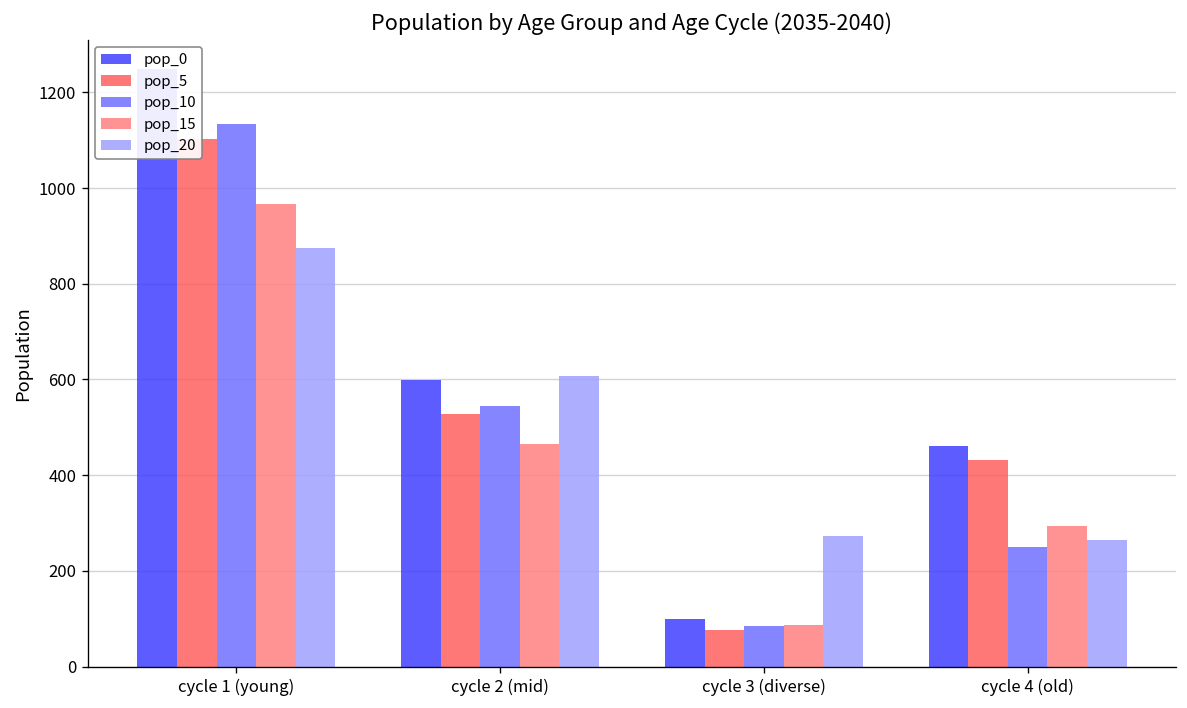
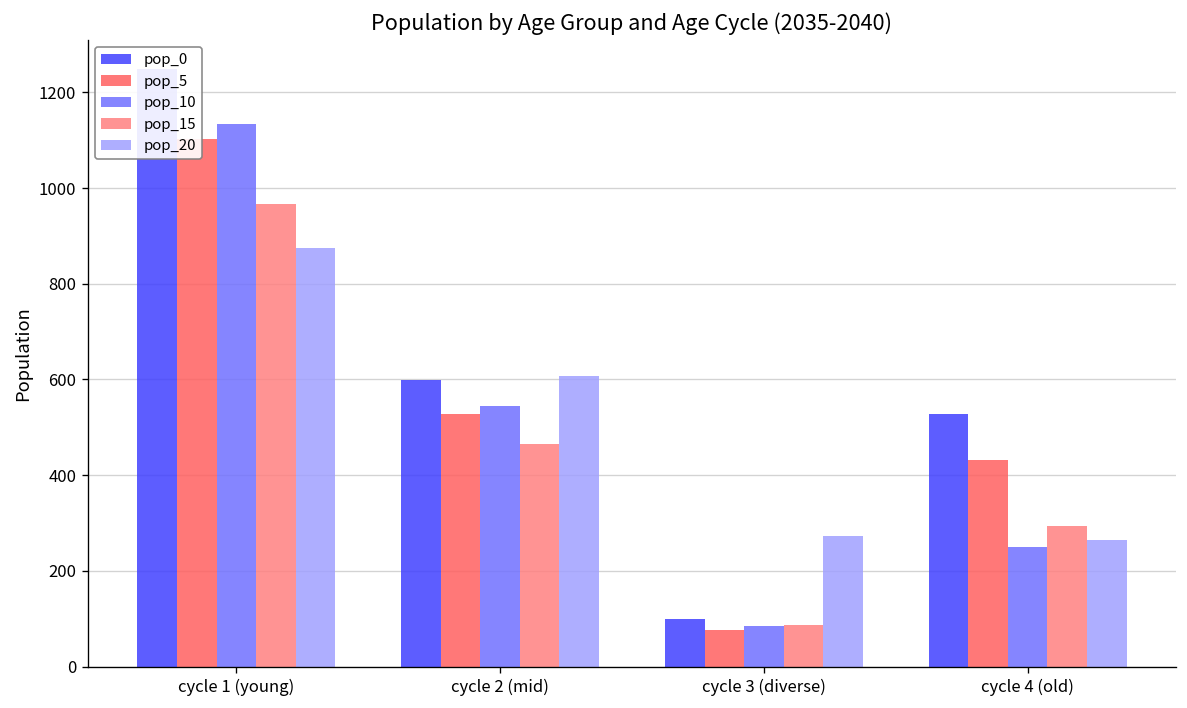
pop_0, cycle 4 (old): 460 -> 530
